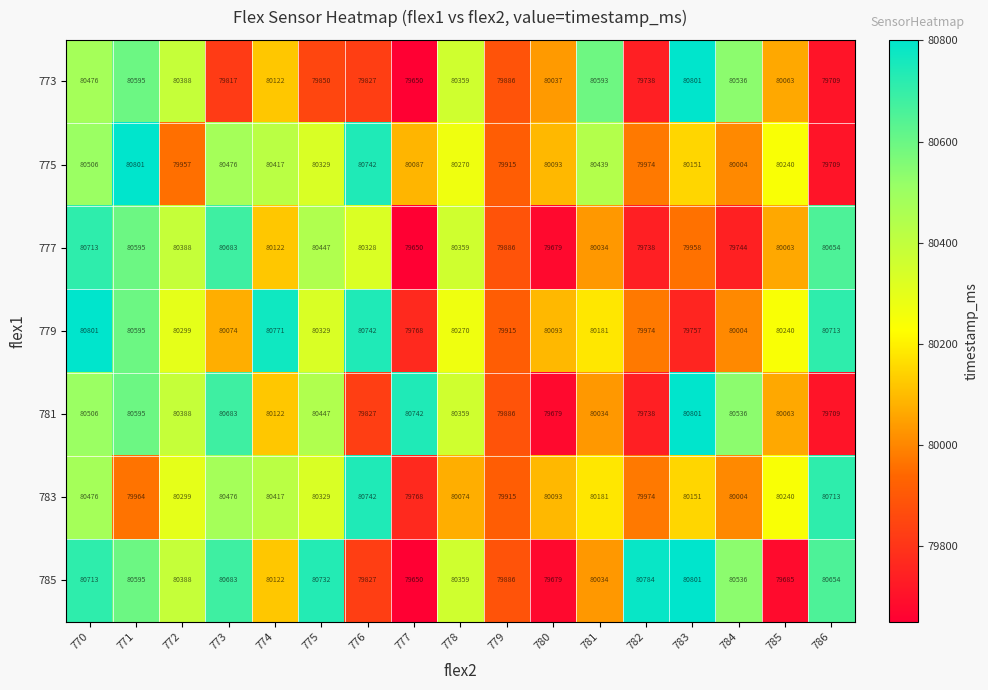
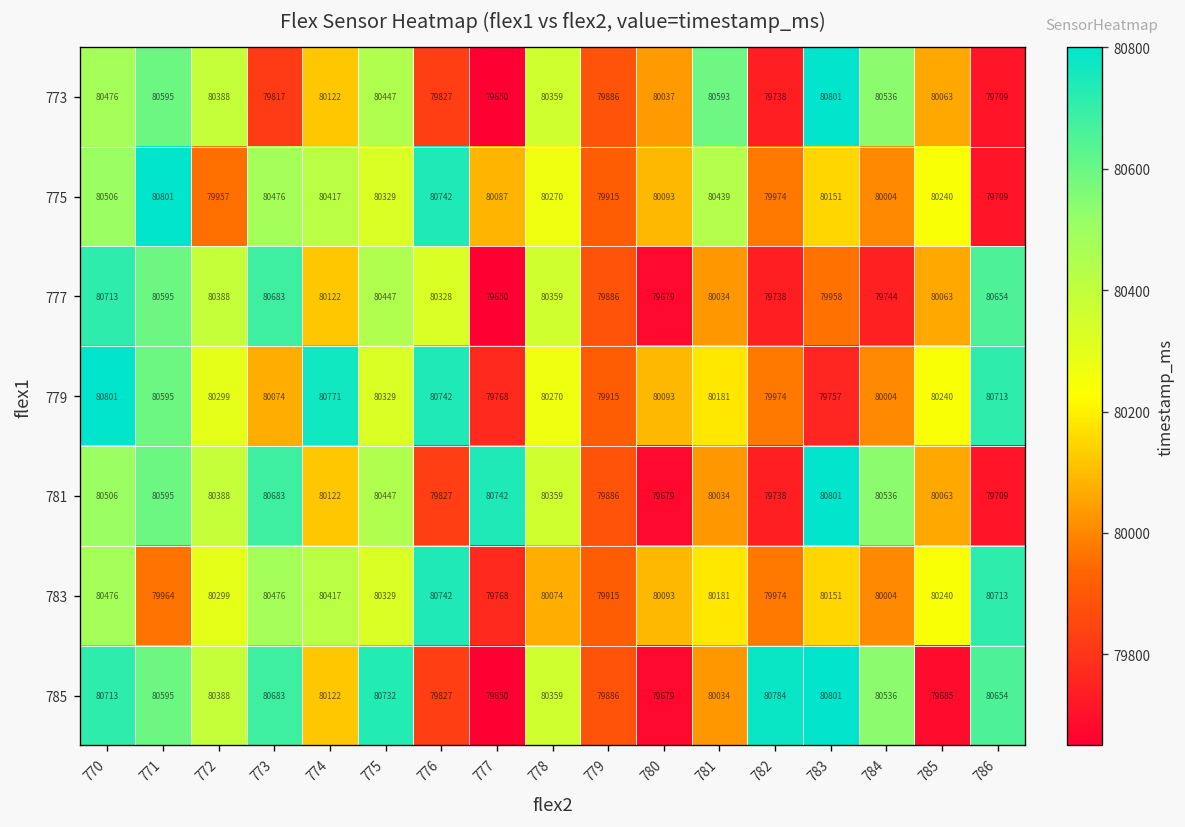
773, 775: 79850 -> 80447
